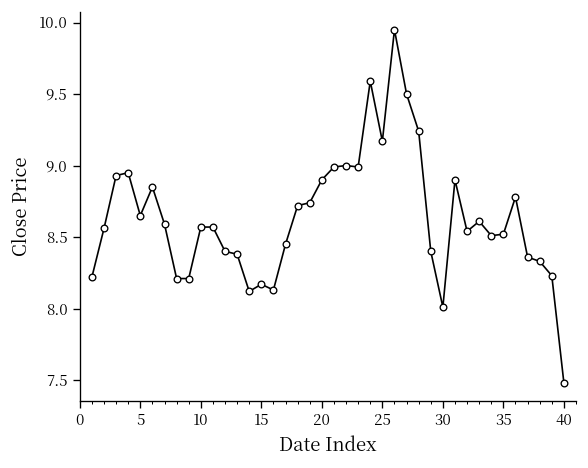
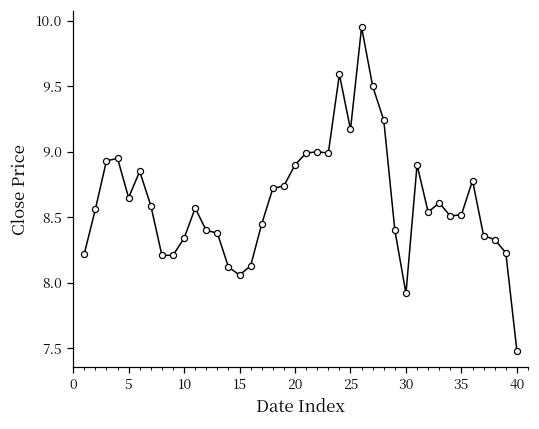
10: 8.57 -> 8.34
15: 8.17 -> 8.06
30: 8.01 -> 7.92
